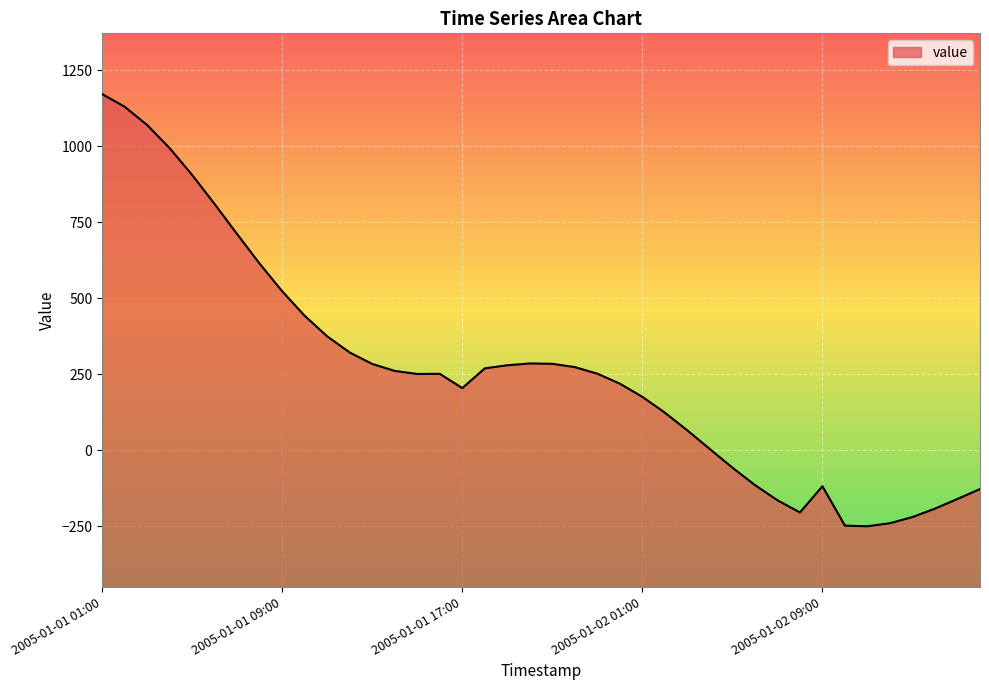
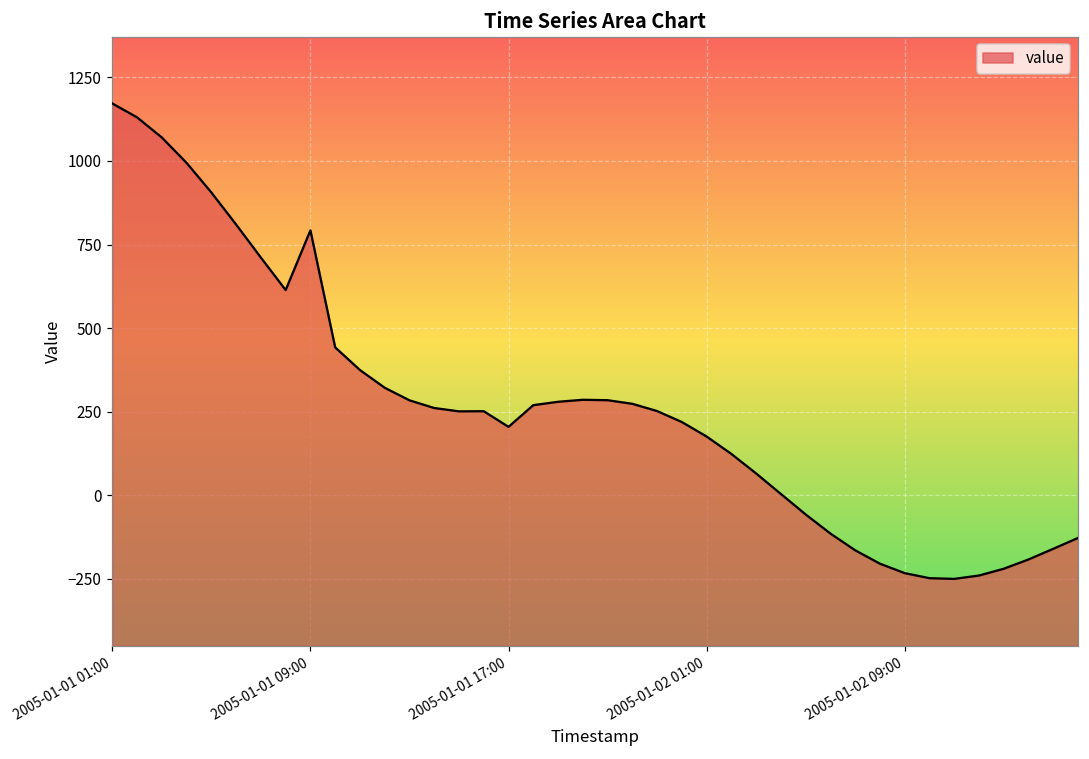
2005-01-01 09:00: 520 -> 790
2005-01-02 09:00: -120 -> -230
